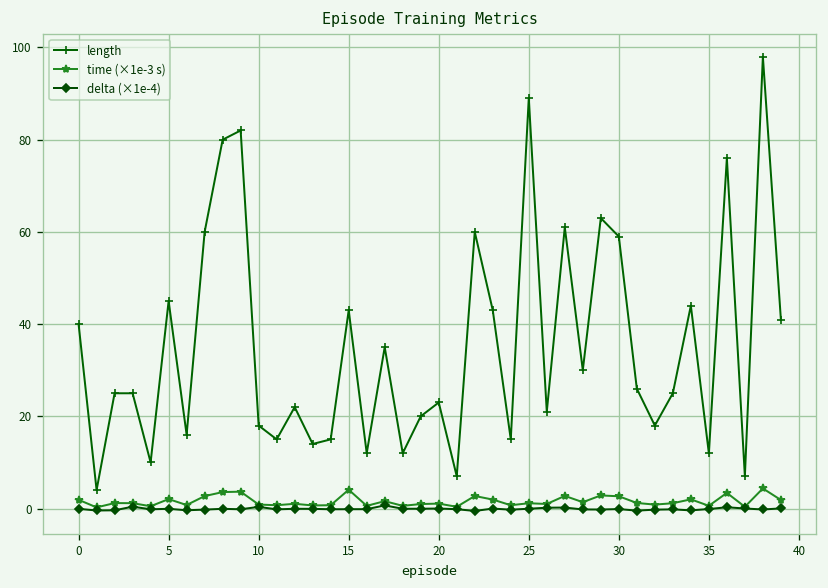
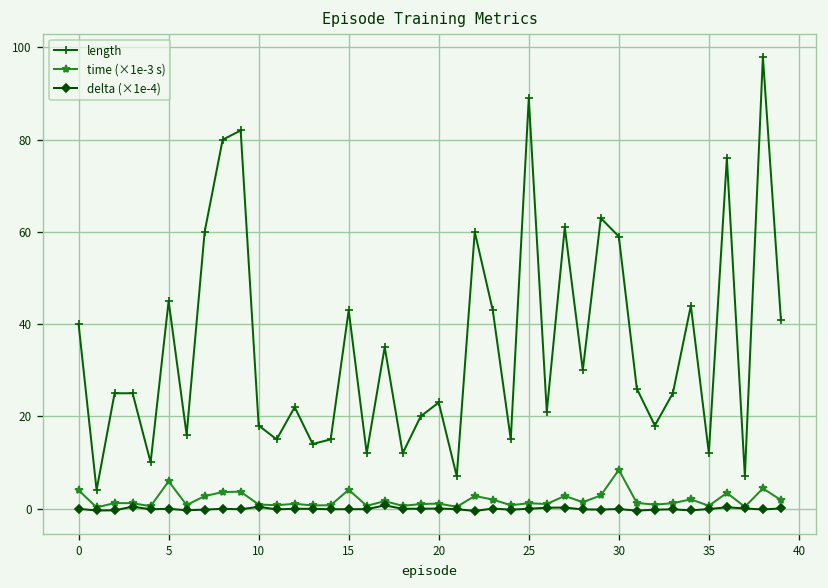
time (×1e-3 s), 0: 2 -> 4
time (×1e-3 s), 5: 2 -> 6
time (×1e-3 s), 30: 3 -> 8
